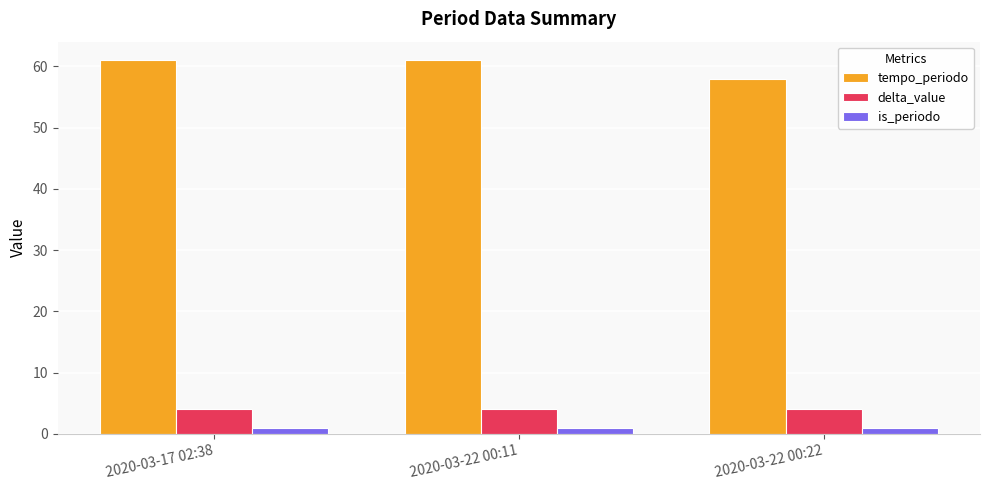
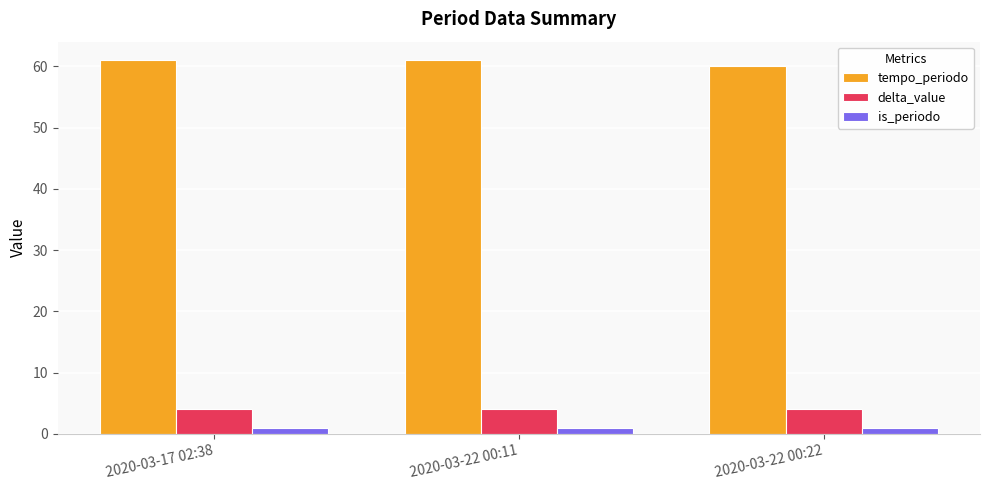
tempo_periodo, 2020-03-22 00:22: 58 -> 60
